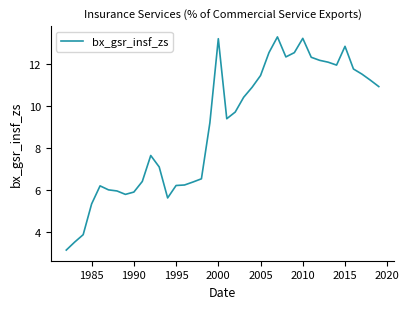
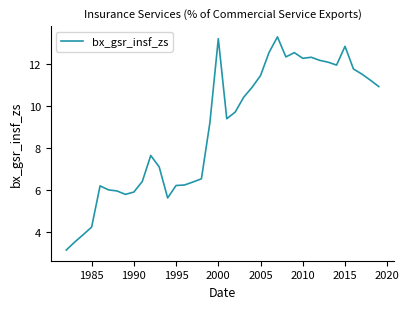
1985: 5.3 -> 4.2
2010: 13.2 -> 12.3
